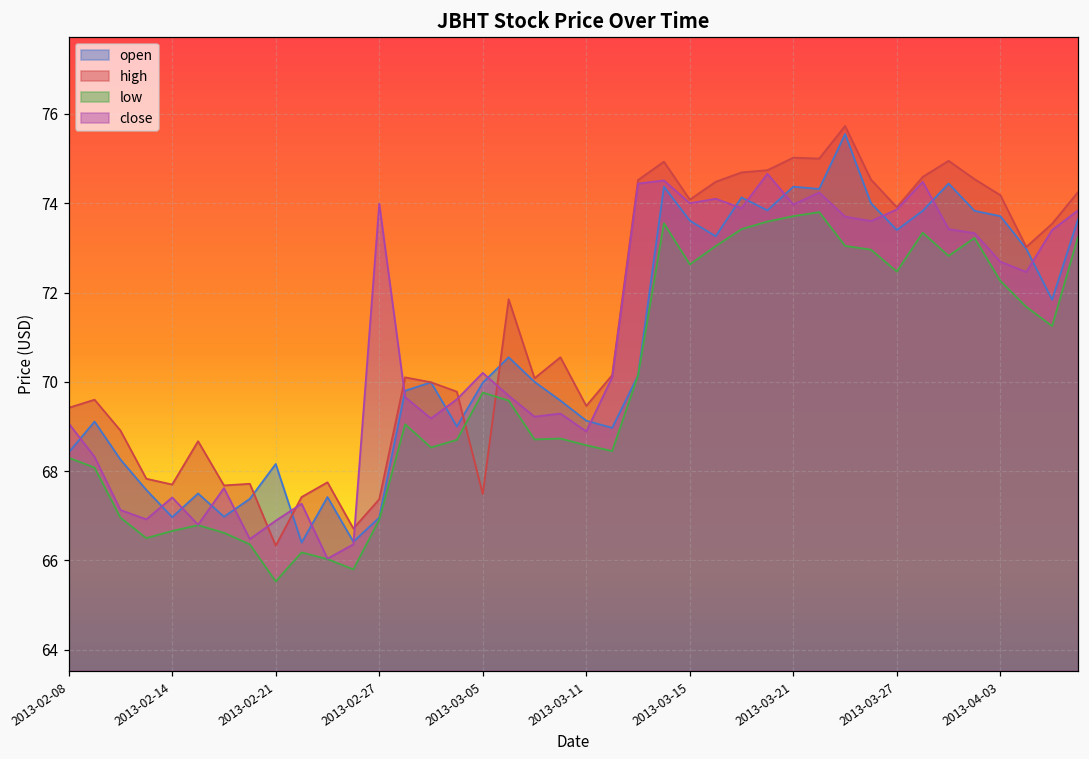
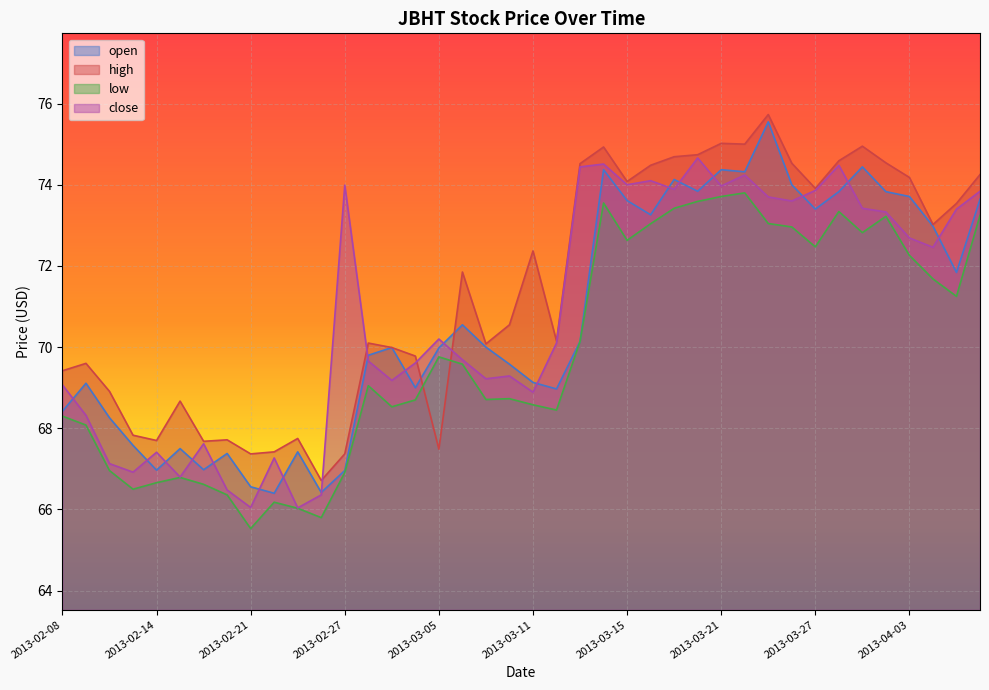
open, 2013-02-21: 68.2 -> 66.6
high, 2013-02-21: 66.3 -> 67.4
close, 2013-02-21: 66.9 -> 66.1
high, 2013-03-11: 69.5 -> 72.4
